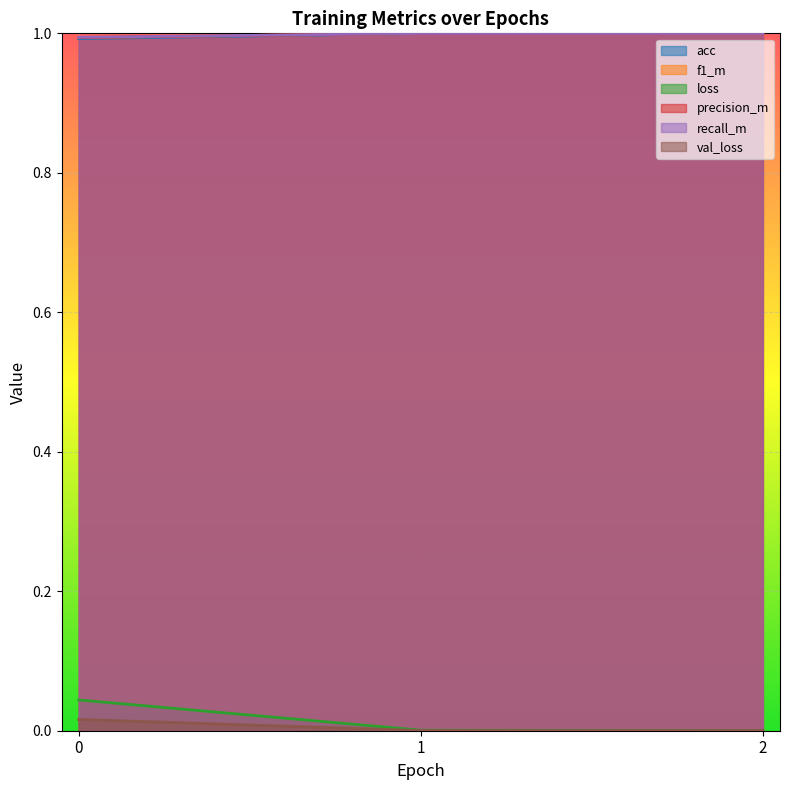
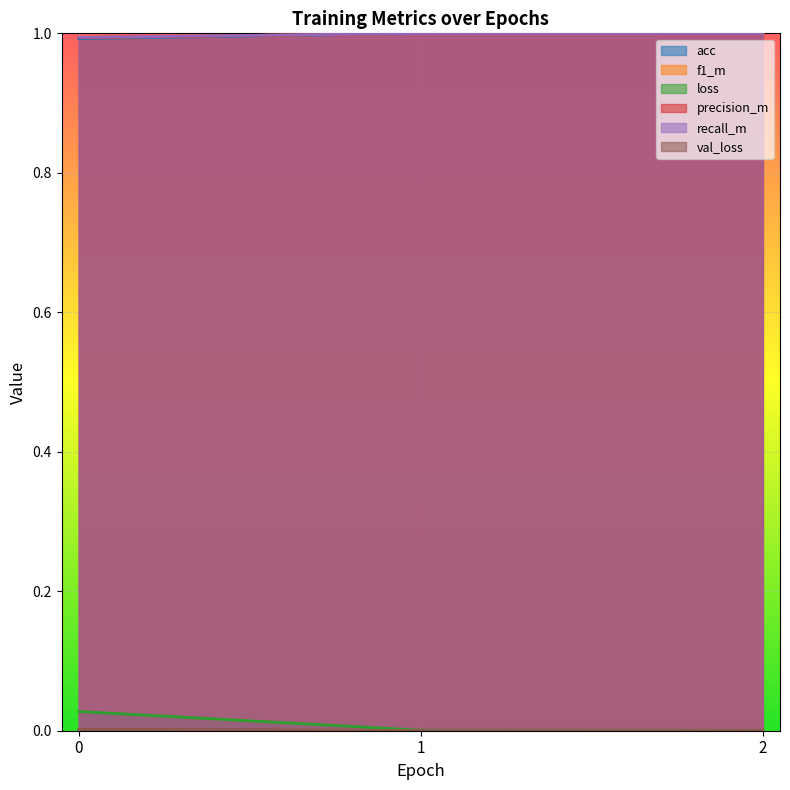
loss, 0: 0.04 -> 0.03
val_loss, 0: 0.02 -> 0.00
